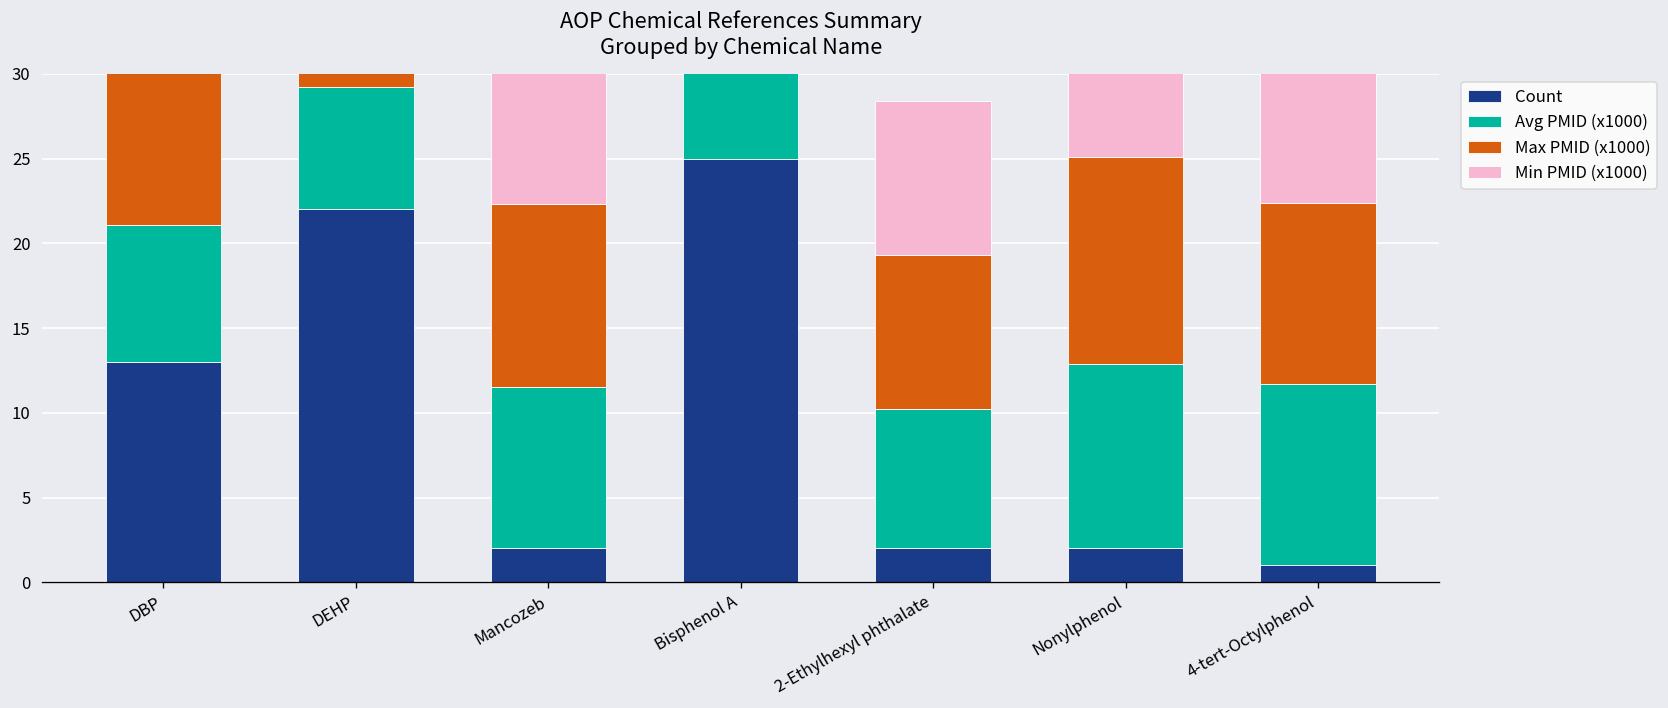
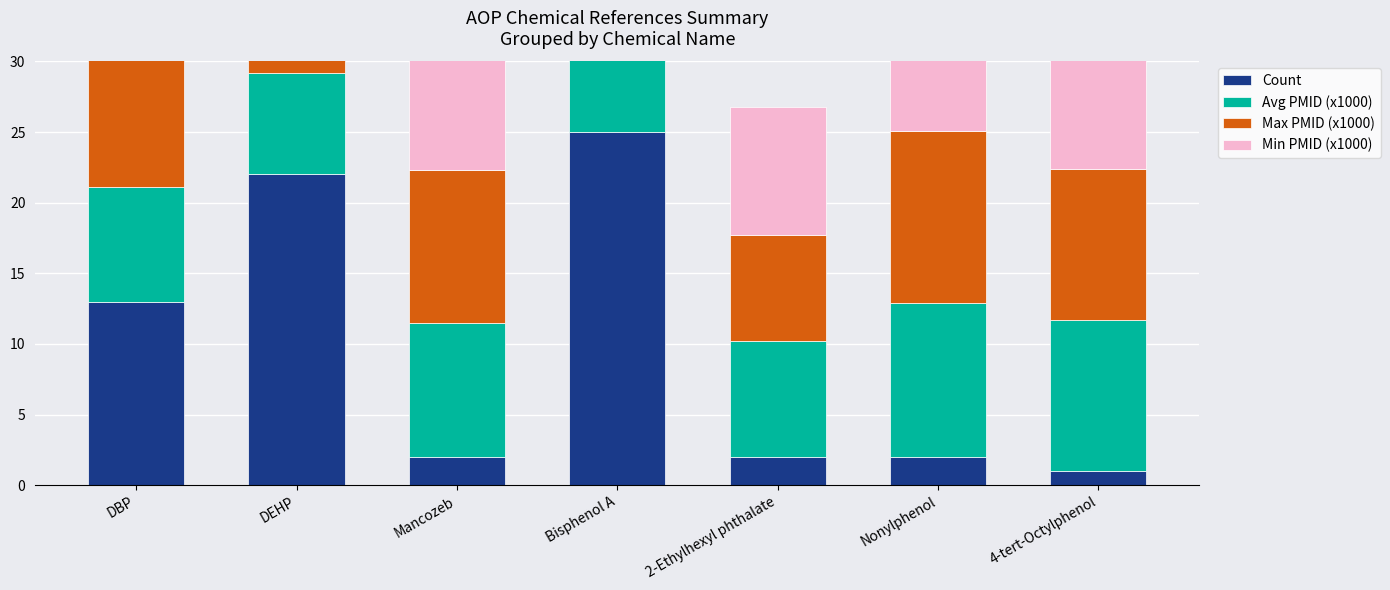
Max PMID (x1000), 2-Ethylhexyl phthalate: 9.1 -> 7.5
